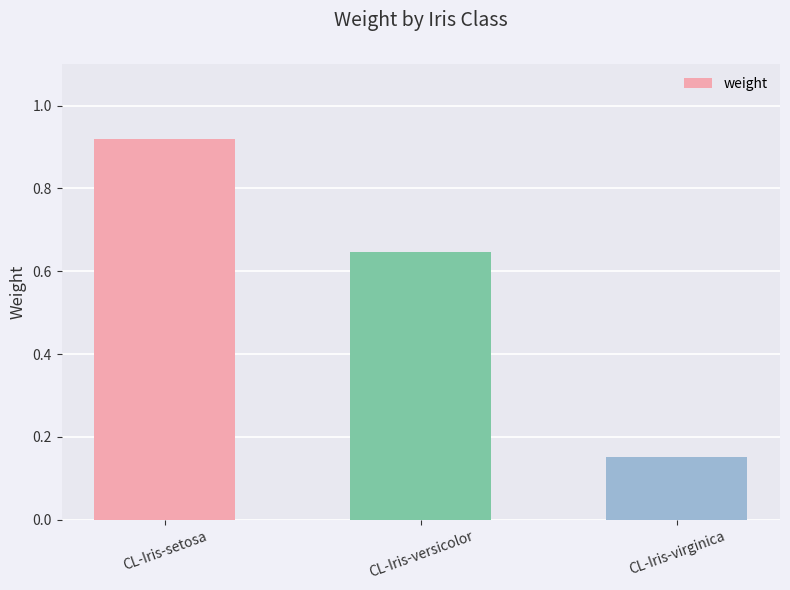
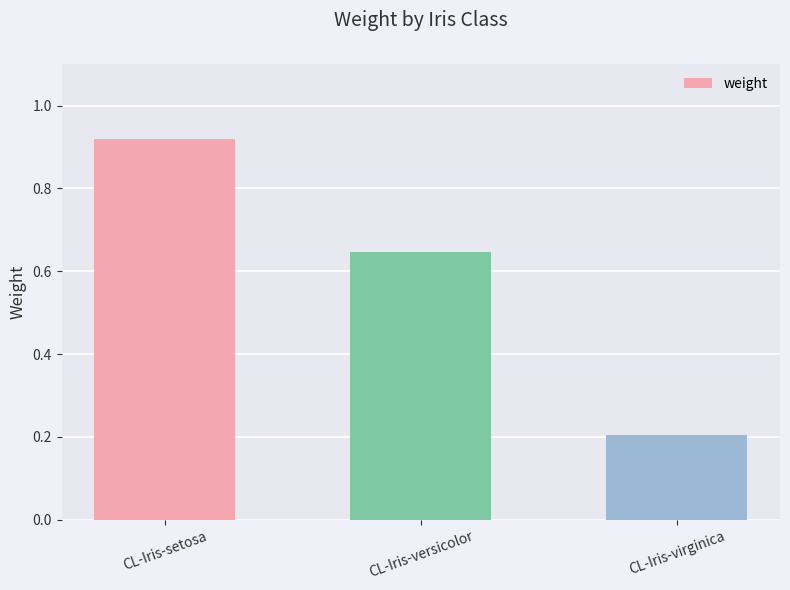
CL-Iris-virginica: 0.15 -> 0.20
